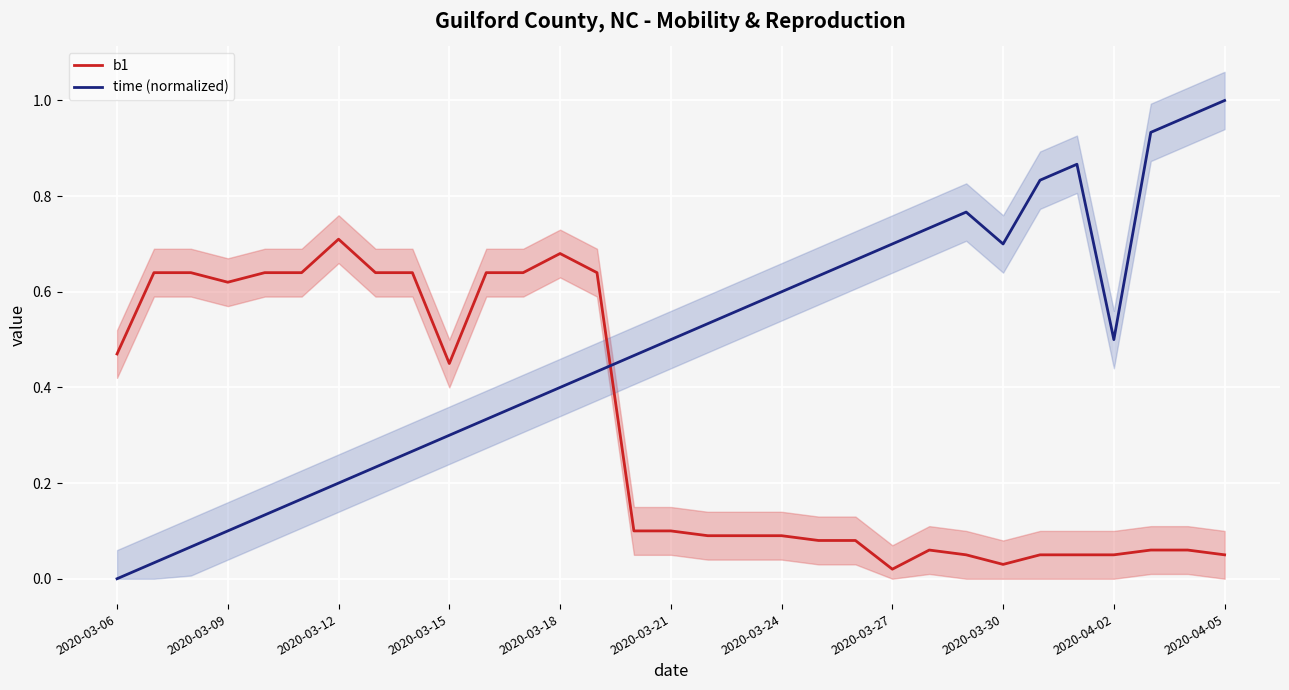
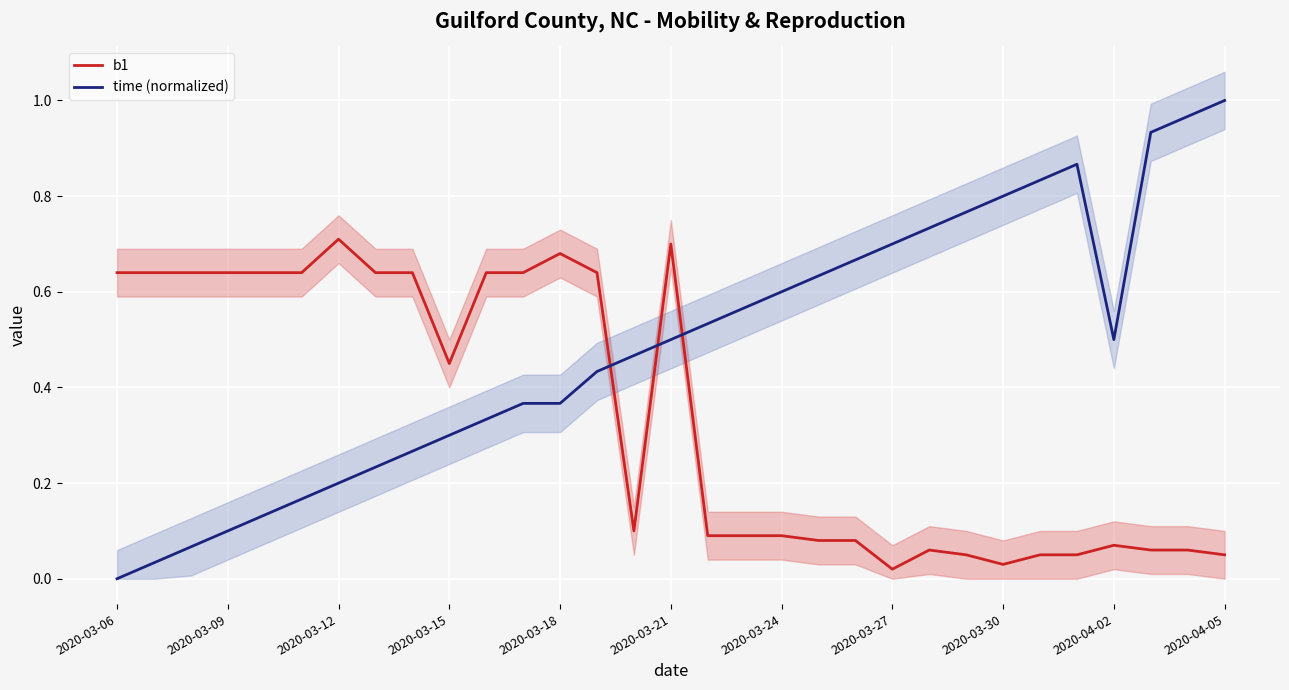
b1, 2020-03-06: 0.47 -> 0.64
b1, 2020-03-09: 0.62 -> 0.64
time (normalized), 2020-03-18: 0.40 -> 0.37
b1, 2020-03-21: 0.1 -> 0.7
time (normalized), 2020-03-30: 0.70 -> 0.80
b1, 2020-04-02: 0.05 -> 0.07
